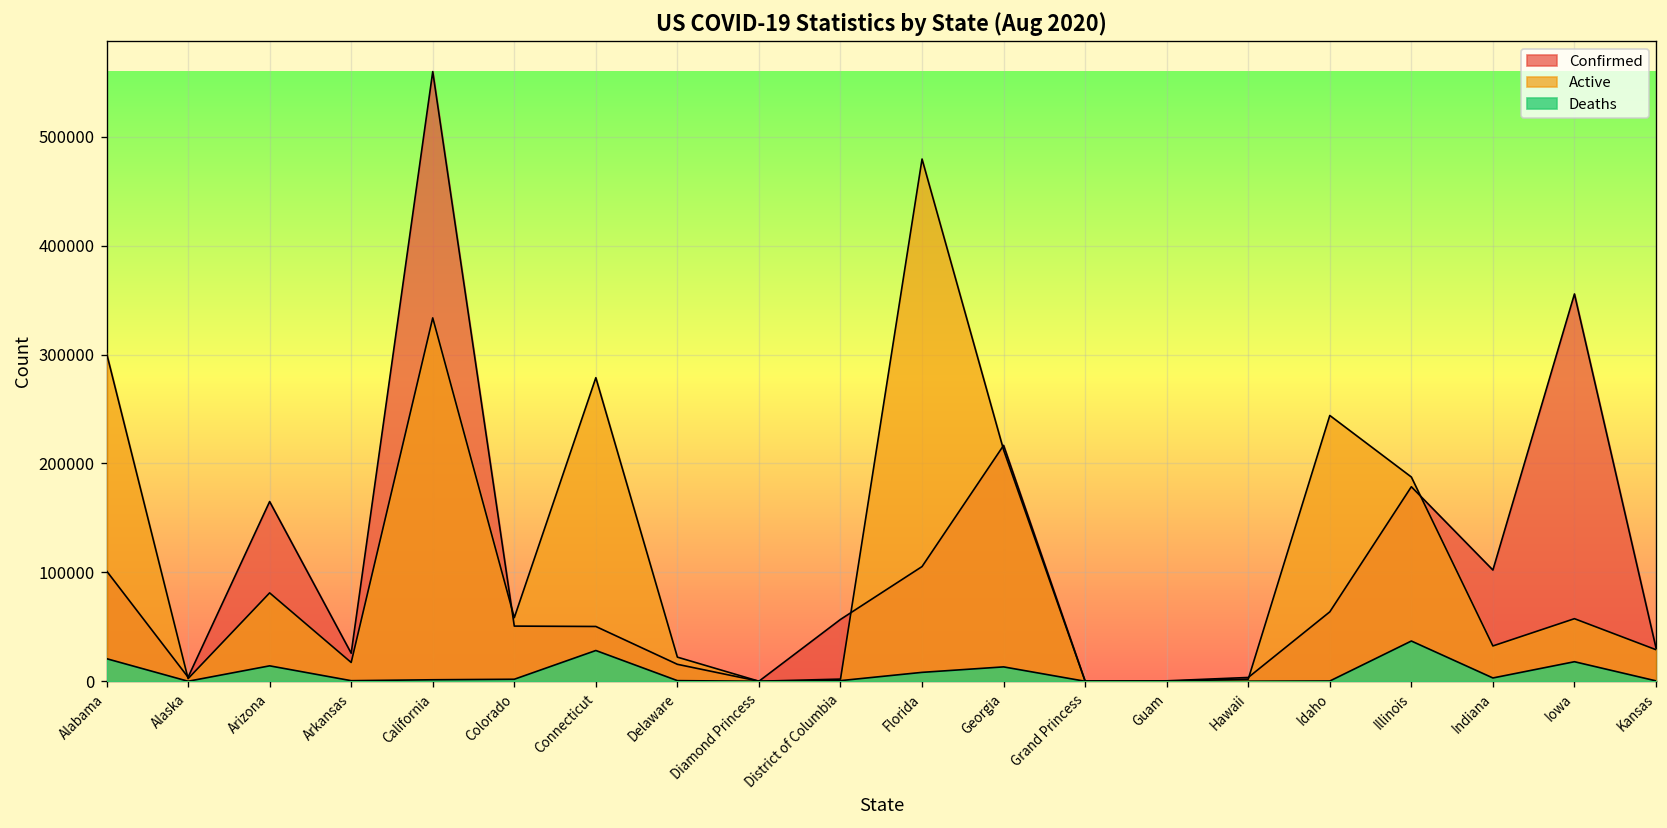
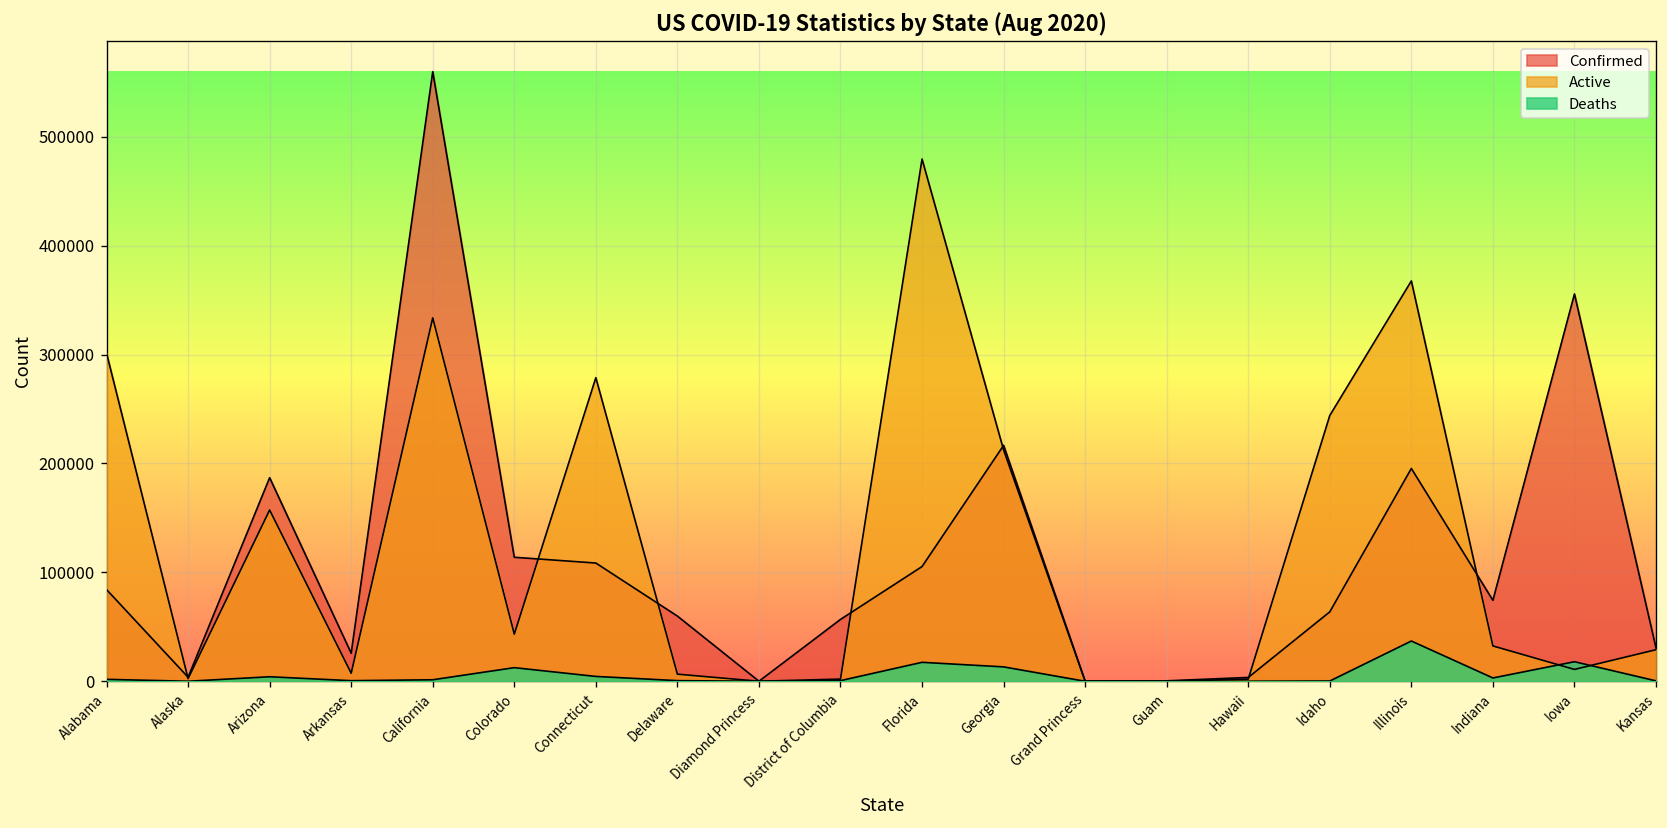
Confirmed, Alabama: 100000 -> 80000
Deaths, Alabama: 20000 -> 0
Confirmed, Arizona: 170000 -> 190000
Active, Arizona: 80000 -> 160000
Deaths, Arizona: 10000 -> 0
Active, Arkansas: 20000 -> 10000
Confirmed, Colorado: 50000 -> 110000
Active, Colorado: 60000 -> 40000
Deaths, Colorado: 0 -> 10000
Confirmed, Connecticut: 50000 -> 110000
Deaths, Connecticut: 30000 -> 0
Confirmed, Delaware: 20000 -> 60000
Active, Delaware: 20000 -> 10000
Deaths, Florida: 10000 -> 20000
Confirmed, Illinois: 180000 -> 200000
Active, Illinois: 190000 -> 370000
Confirmed, Indiana: 100000 -> 70000
Active, Iowa: 60000 -> 10000
